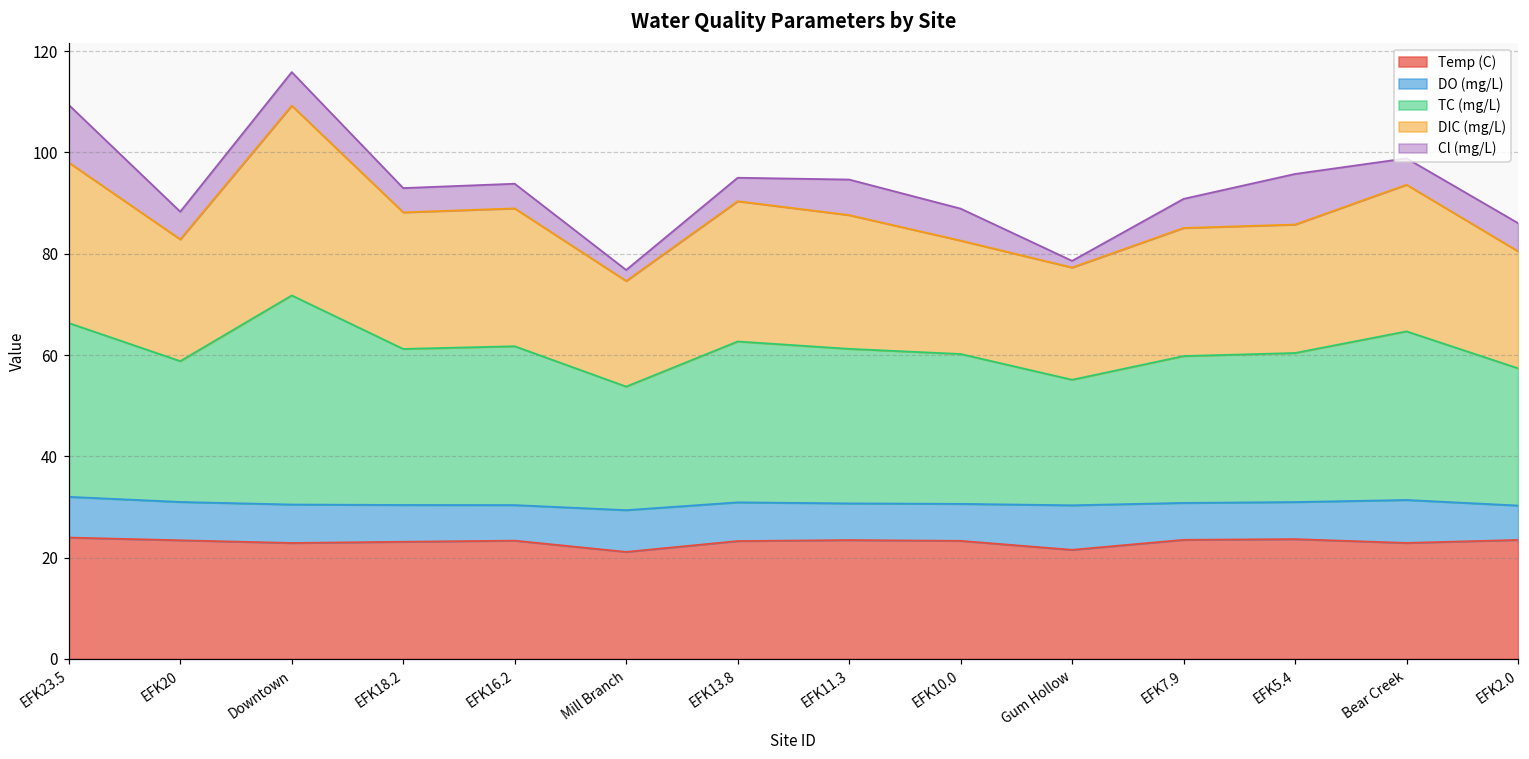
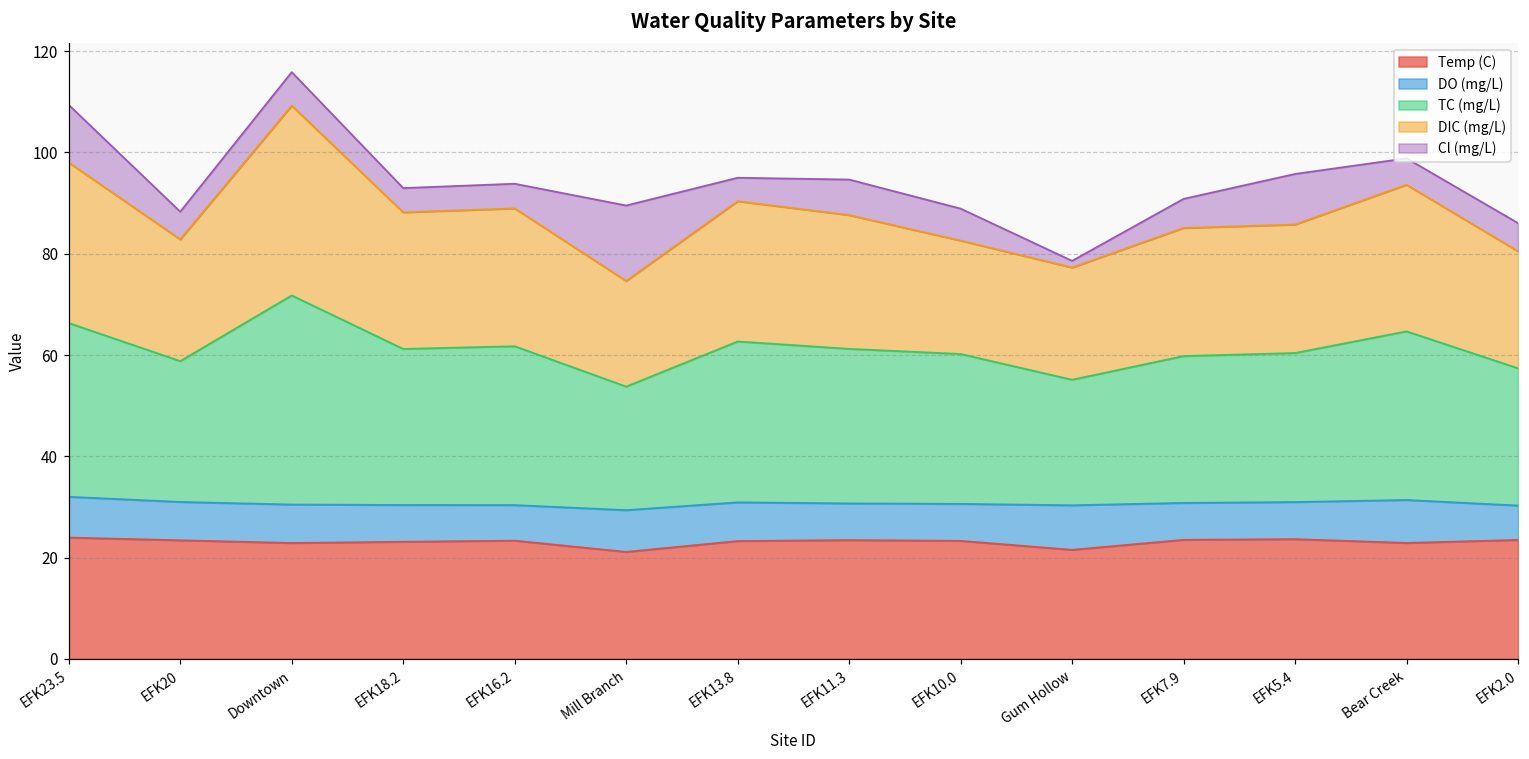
Cl (mg/L), Mill Branch: 2 -> 15
